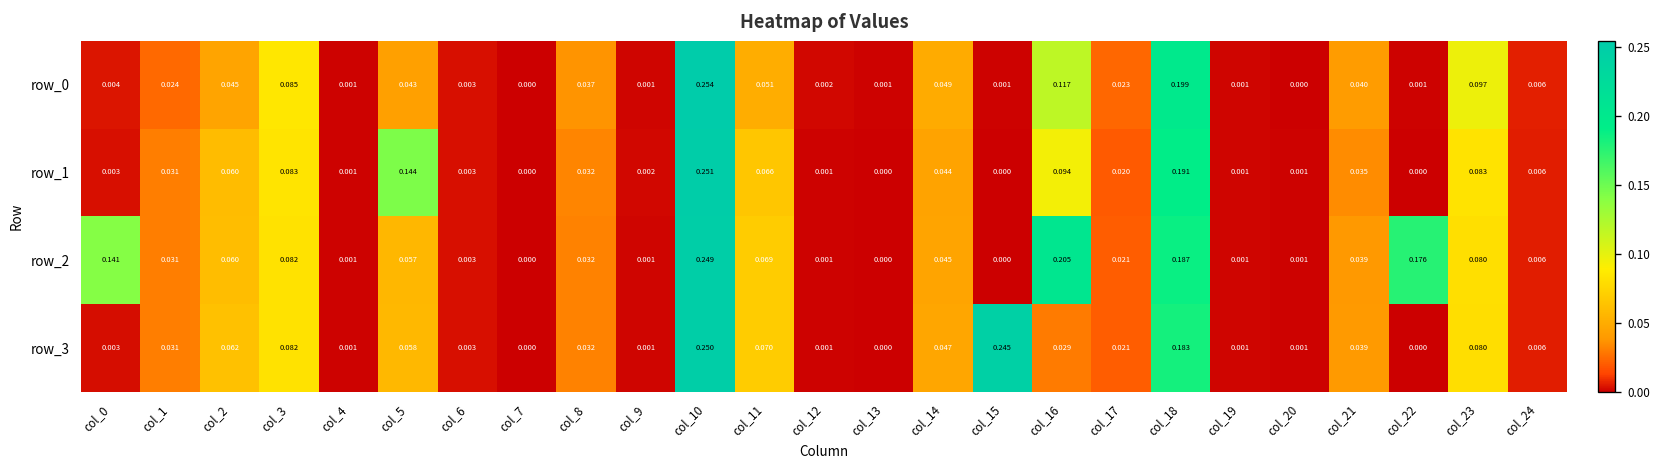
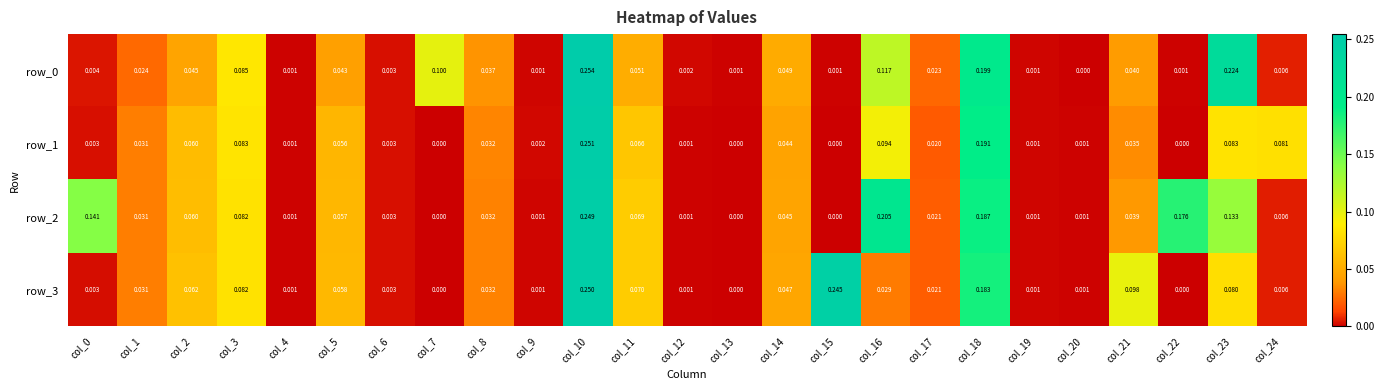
row_0, col_7: 0.000 -> 0.100
row_0, col_23: 0.097 -> 0.224
row_1, col_5: 0.144 -> 0.056
row_1, col_24: 0.006 -> 0.081
row_2, col_23: 0.080 -> 0.133
row_3, col_21: 0.039 -> 0.098
